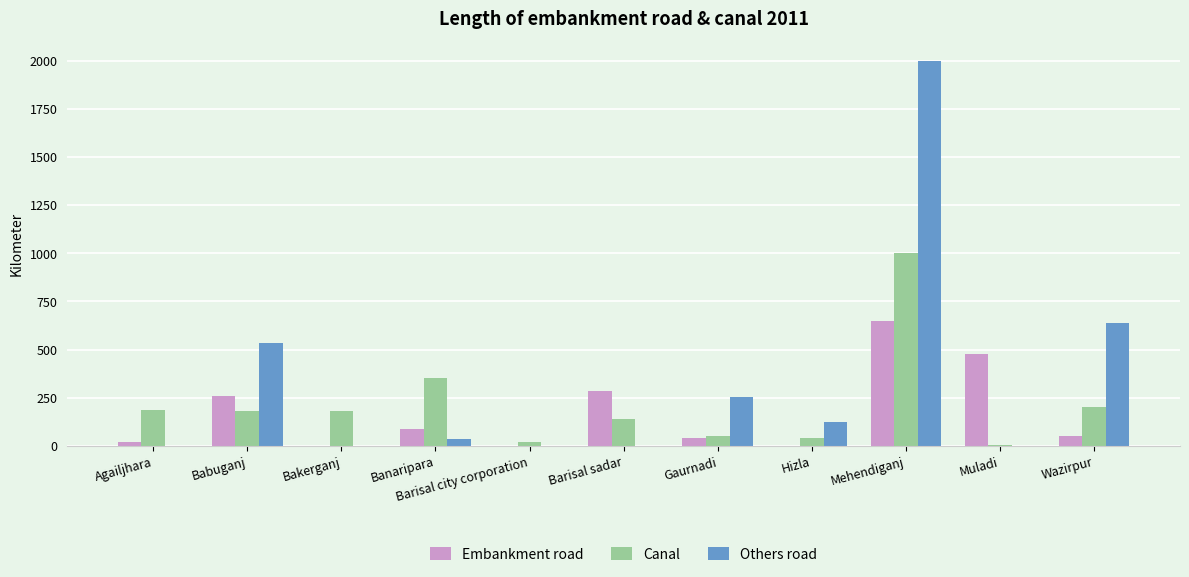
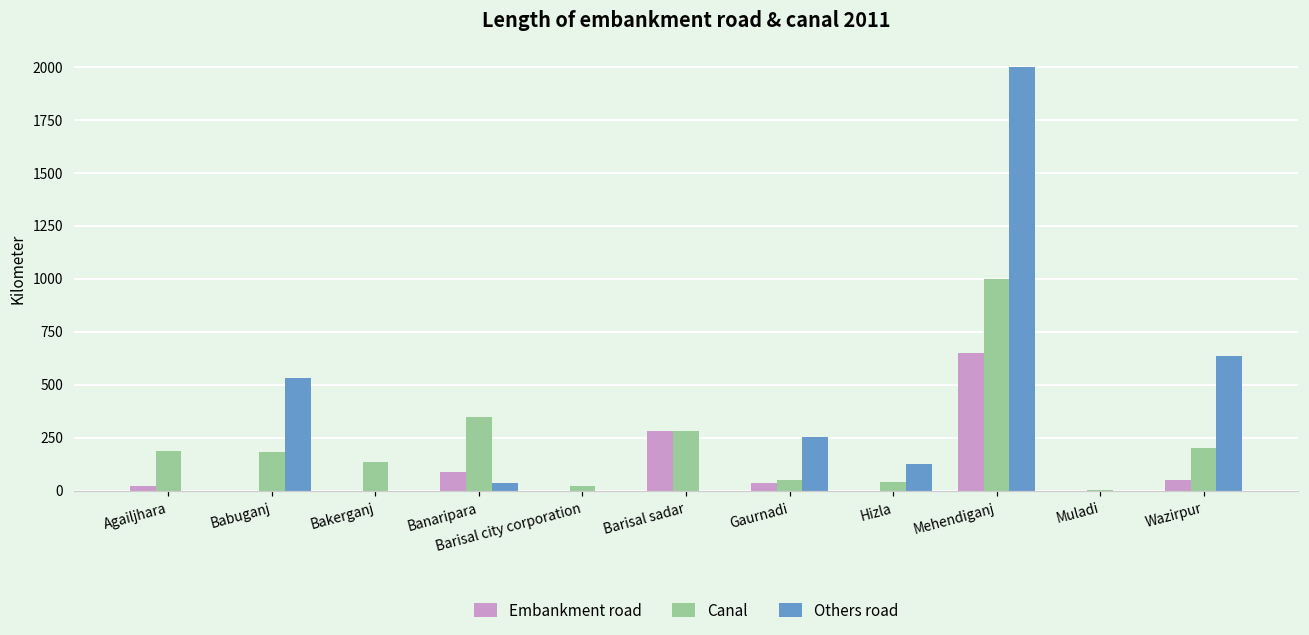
Embankment road, Babuganj: 260 -> 0
Canal, Bakerganj: 180 -> 140
Canal, Barisal sadar: 140 -> 280
Embankment road, Muladi: 480 -> 0
